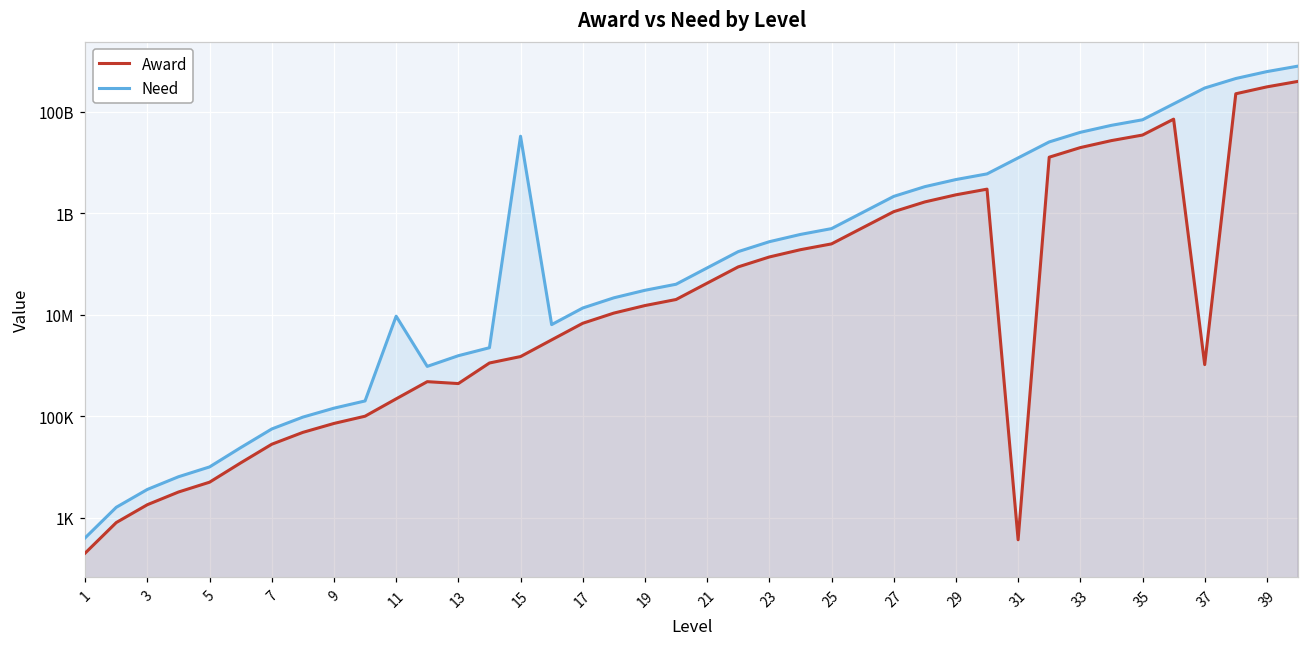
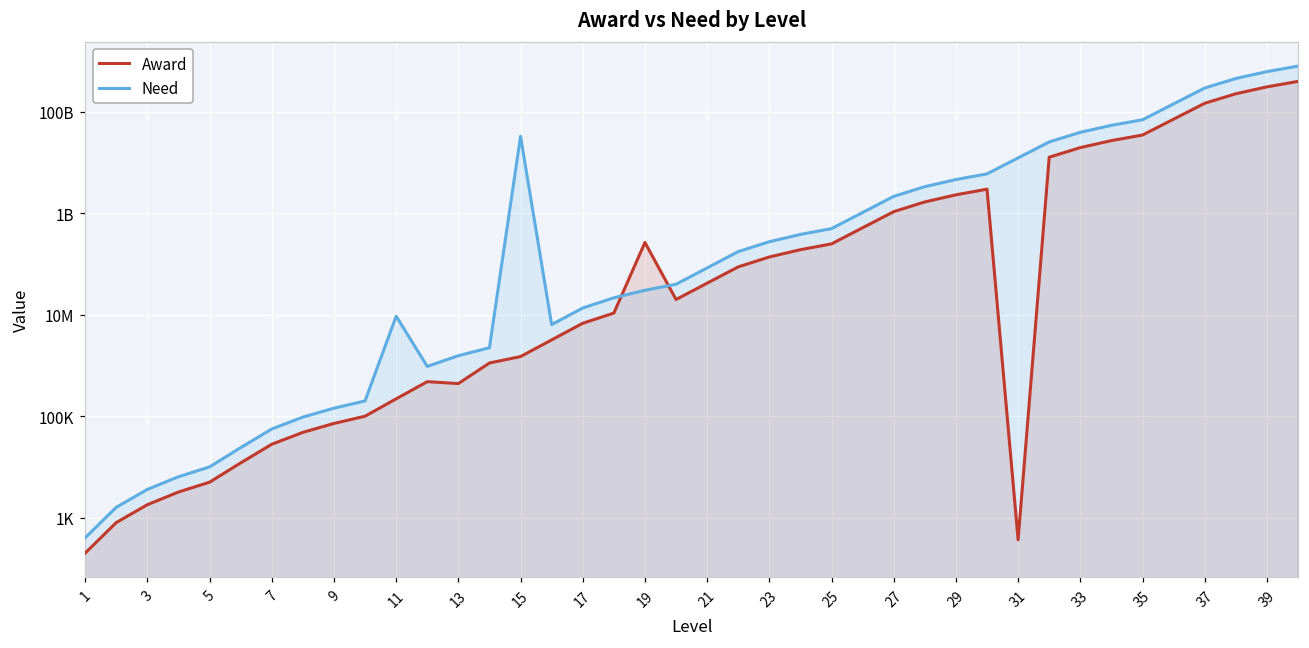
Award, 19: 15000000 -> 300000000
Award, 37: 1000000 -> 150000000000
